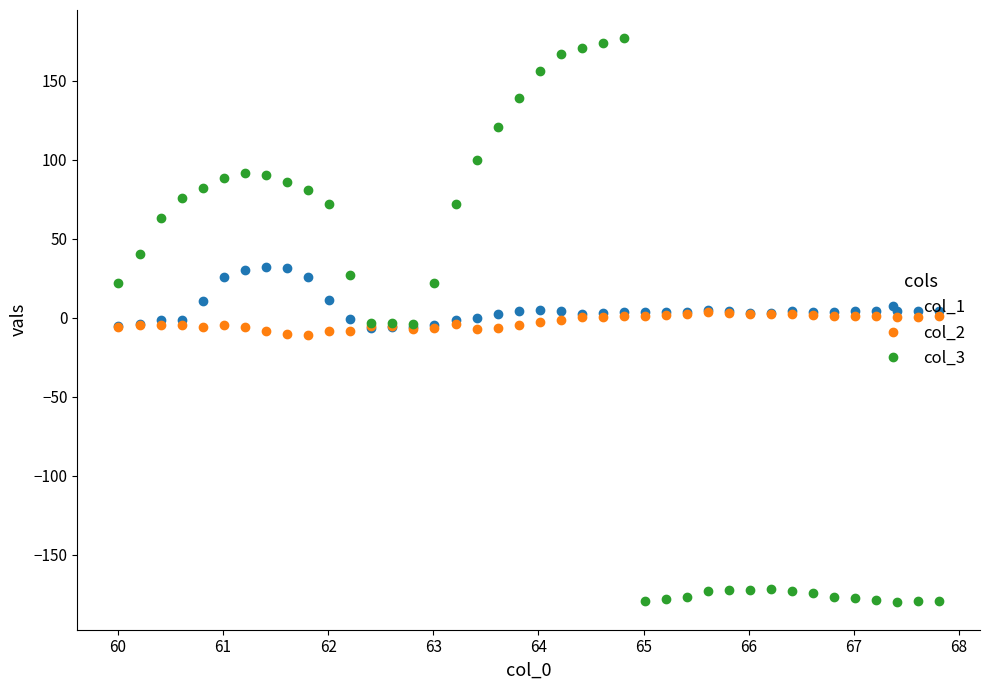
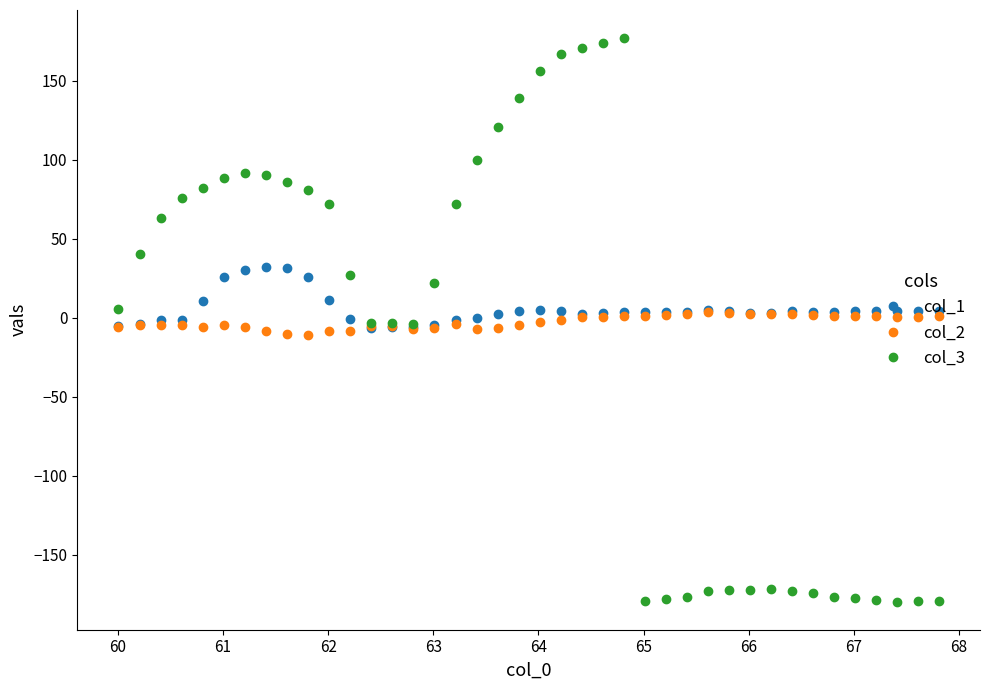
col_3, 60: 22 -> 6
